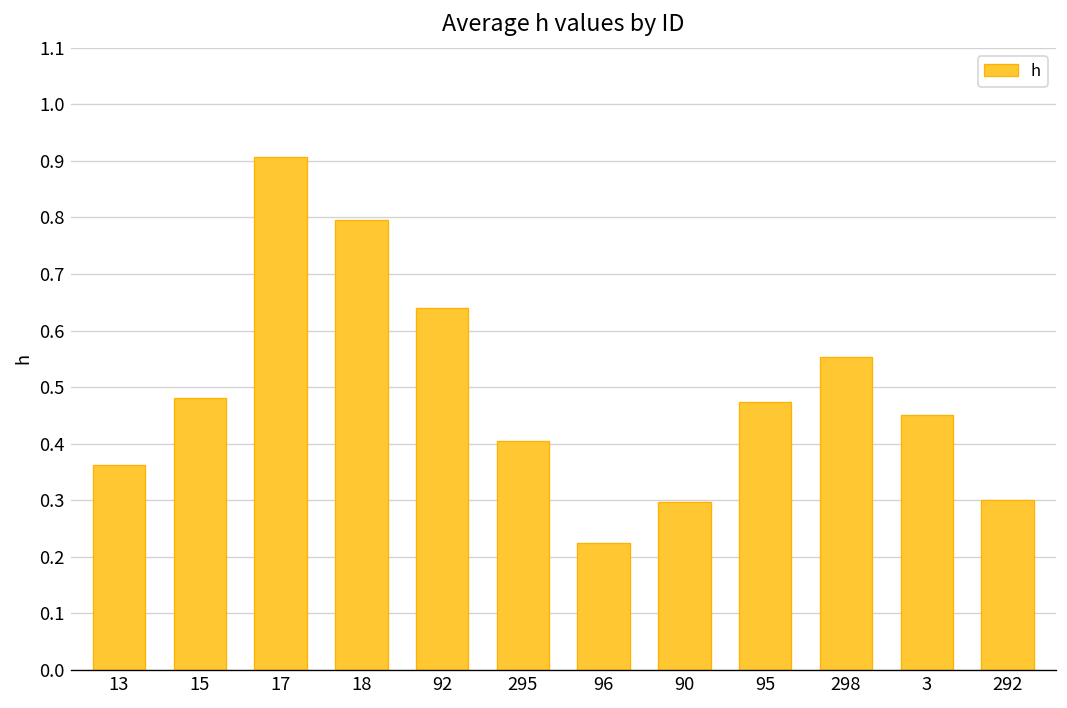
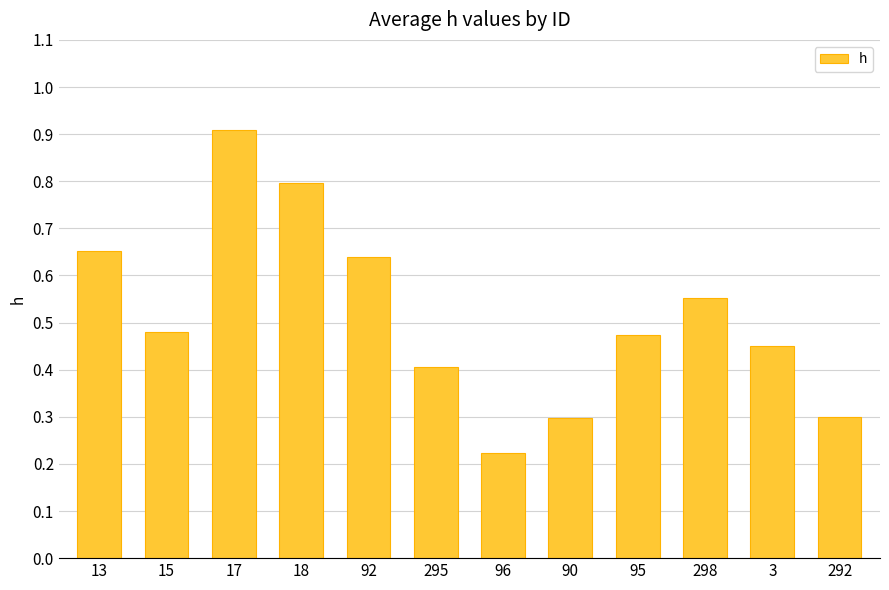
13: 0.36 -> 0.65
